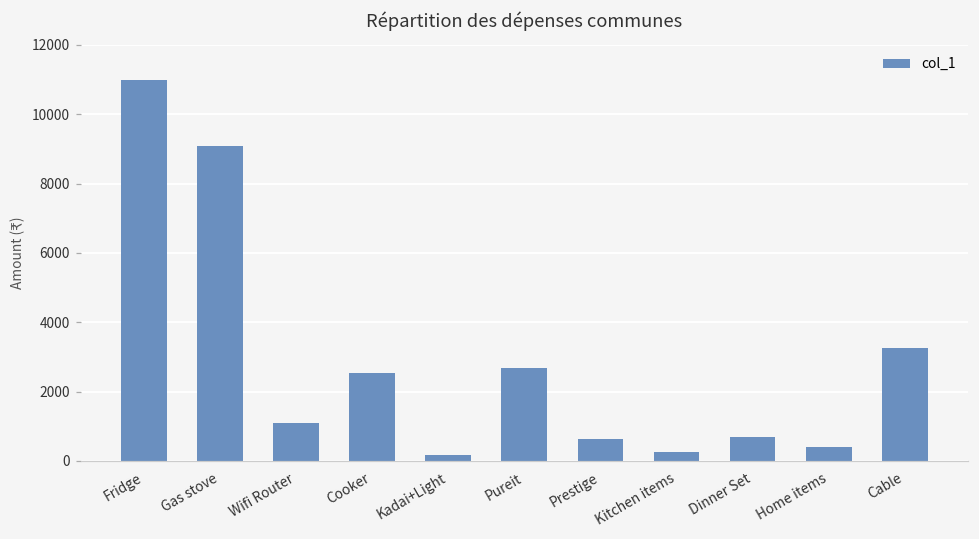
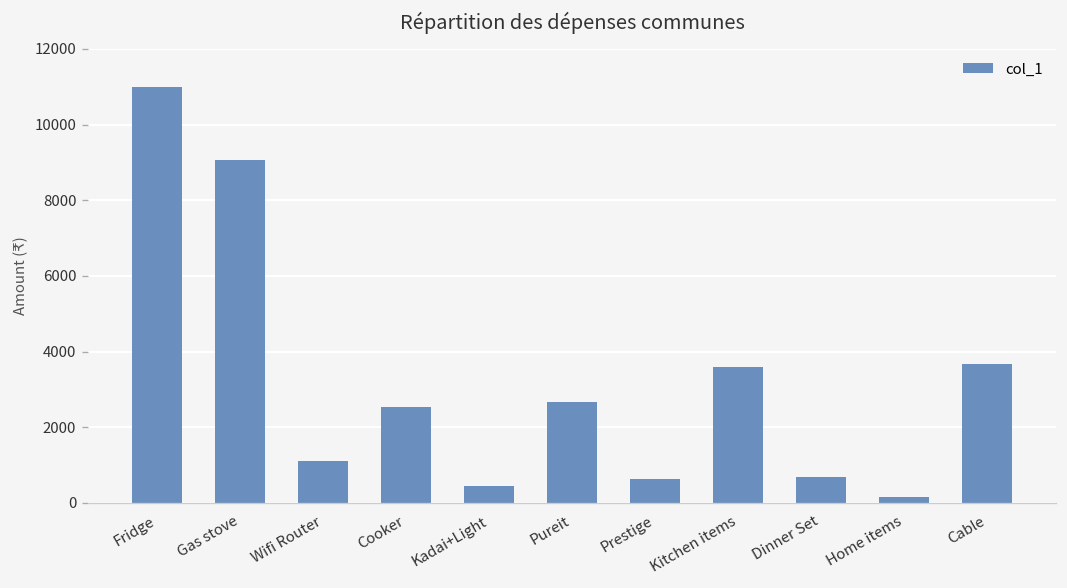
Kadai+Light: 200 -> 400
Kitchen items: 300 -> 3600
Home items: 400 -> 100
Cable: 3200 -> 3700
